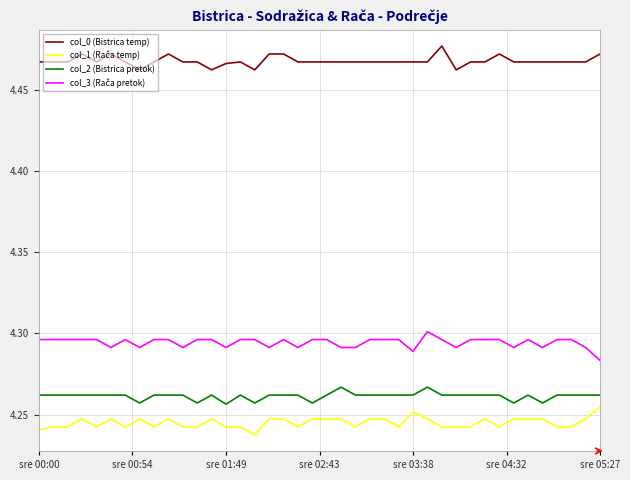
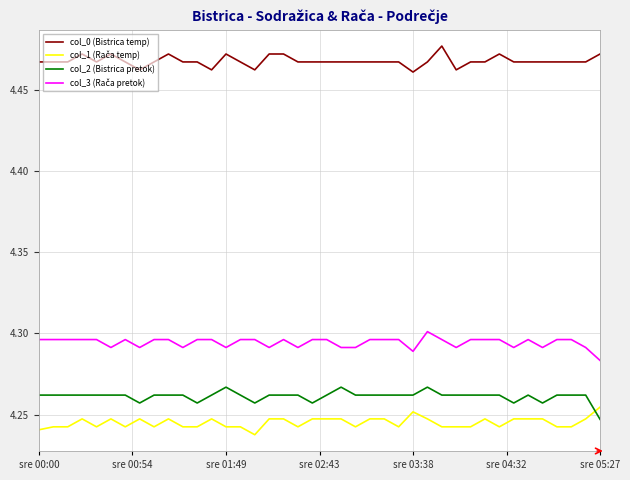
col_0 (Bistrica temp), sre 01:49: 4.466 -> 4.472
col_2 (Bistrica pretok), sre 01:49: 4.256 -> 4.267
col_0 (Bistrica temp), sre 03:38: 4.467 -> 4.461
col_2 (Bistrica pretok), sre 05:27: 4.262 -> 4.247
